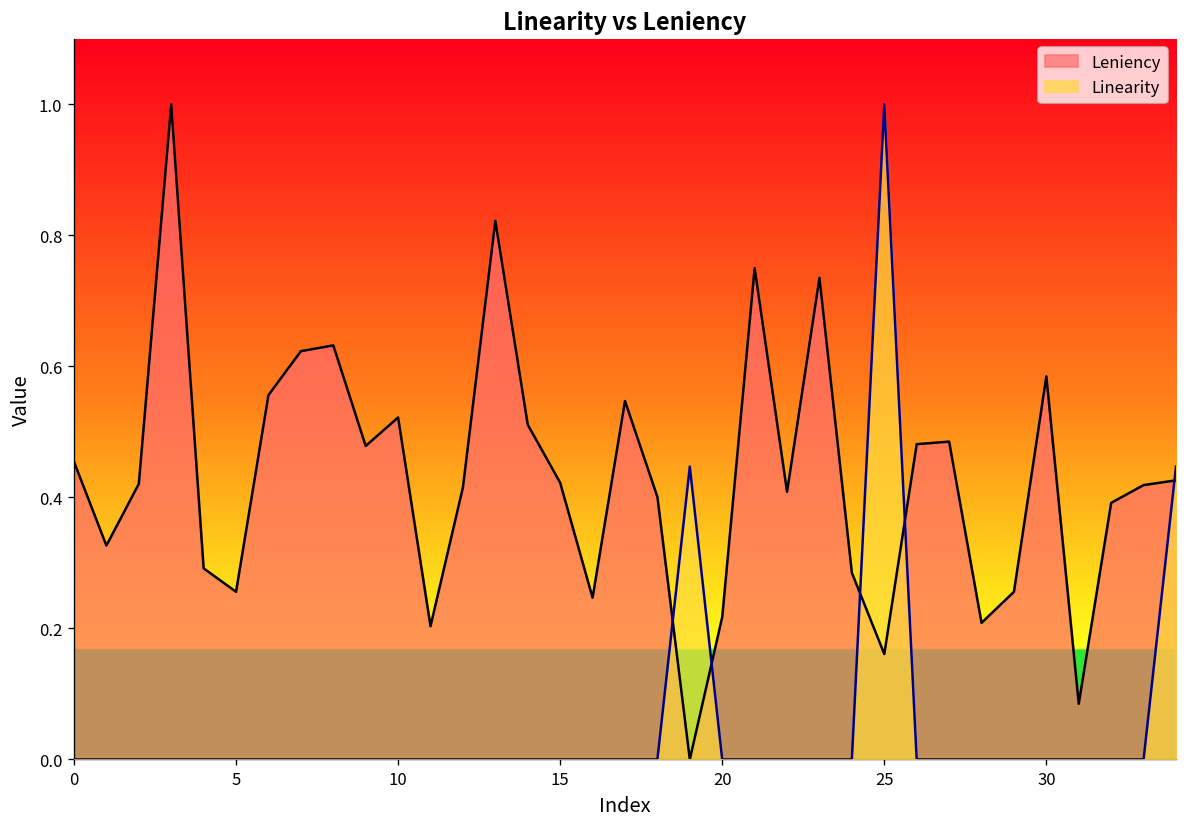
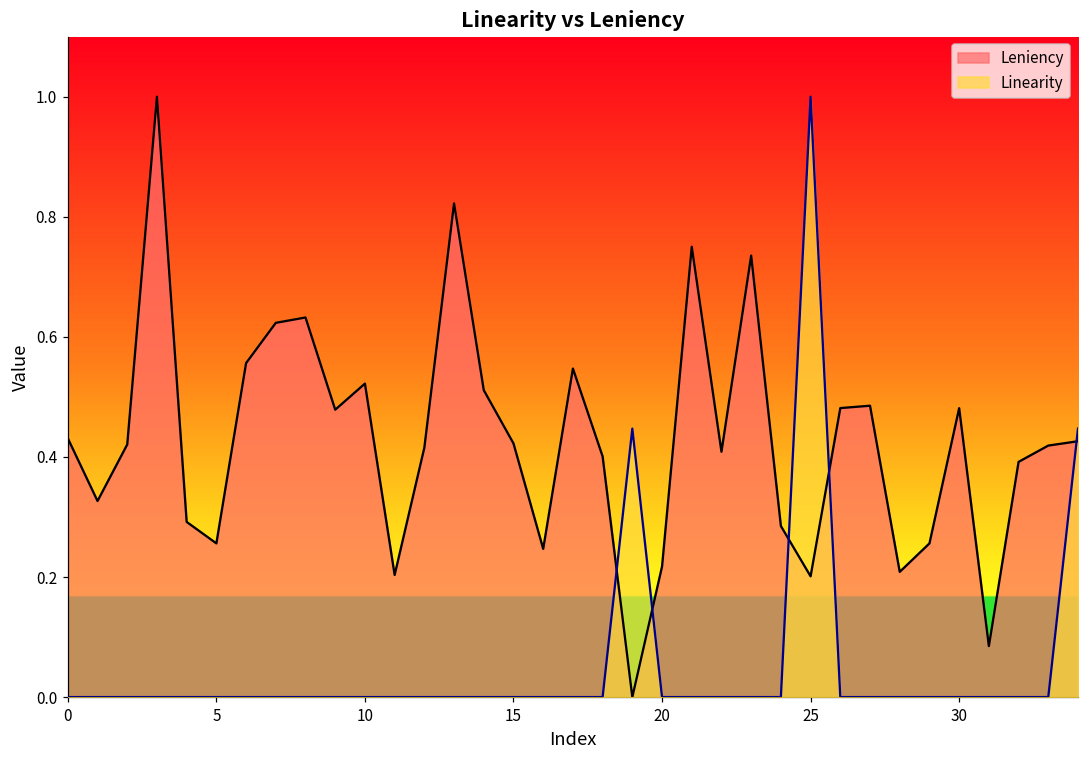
Leniency, 0: 0.45 -> 0.43
Leniency, 25: 0.16 -> 0.20
Leniency, 30: 0.58 -> 0.48
